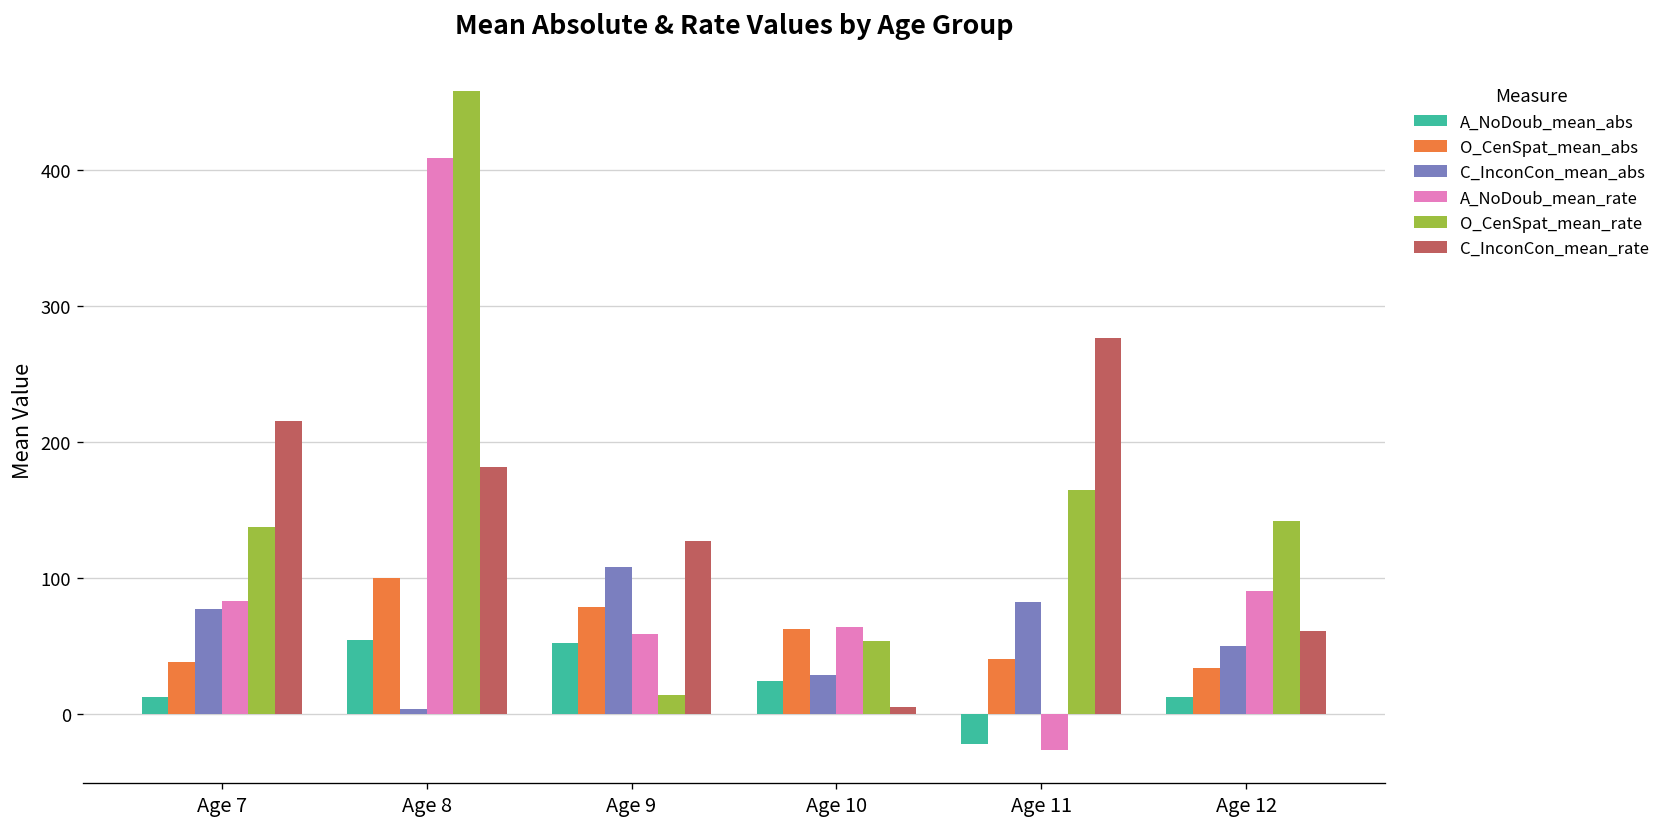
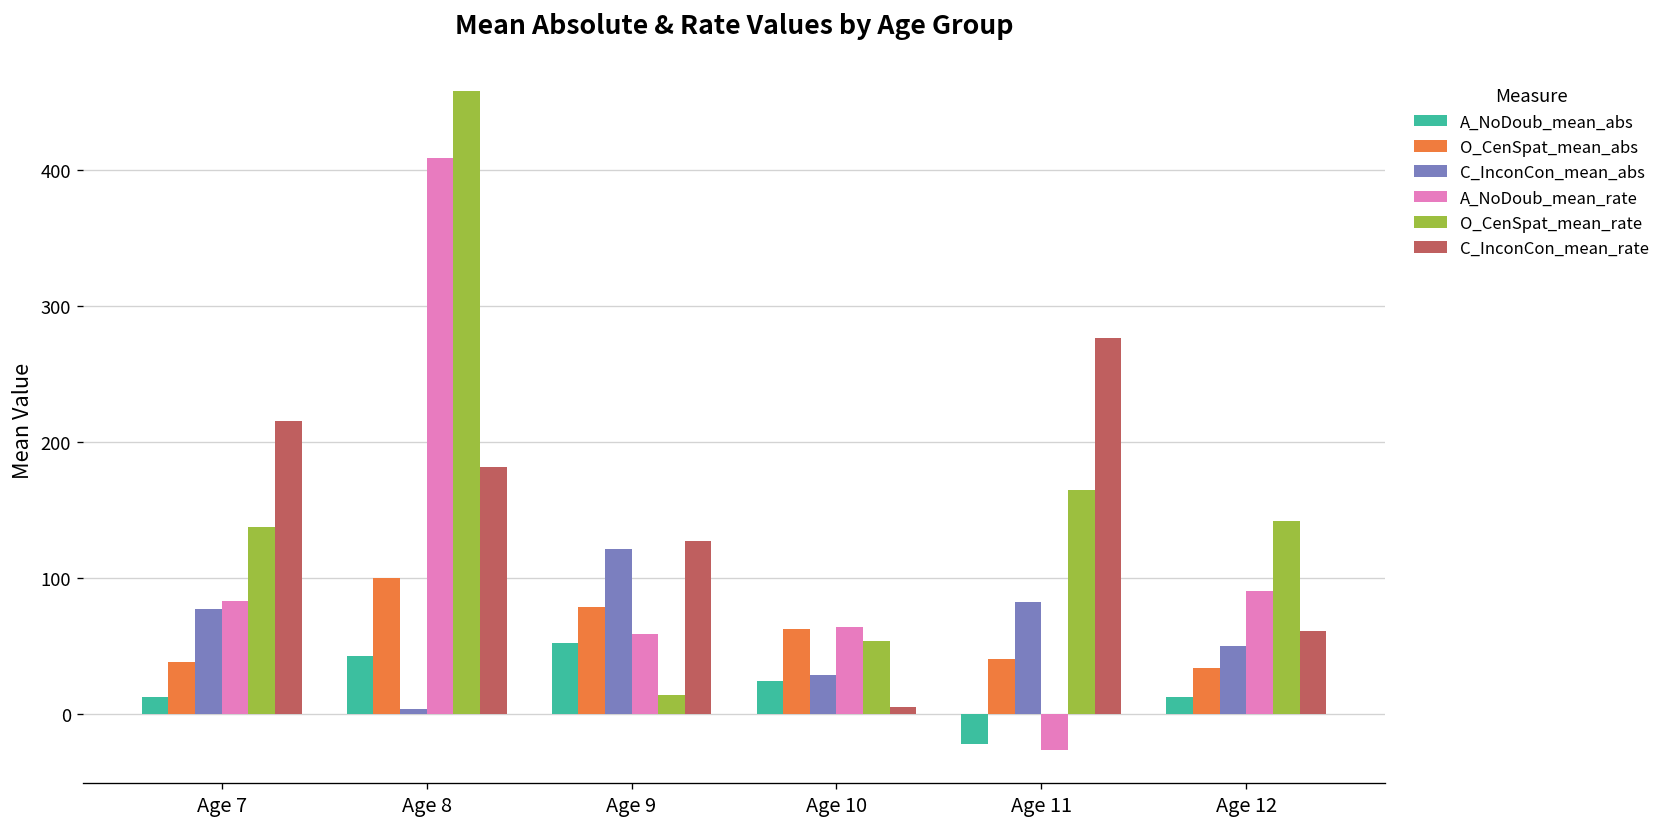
A_NoDoub_mean_abs, Age 8: 54 -> 42
C_InconCon_mean_abs, Age 9: 107 -> 121
